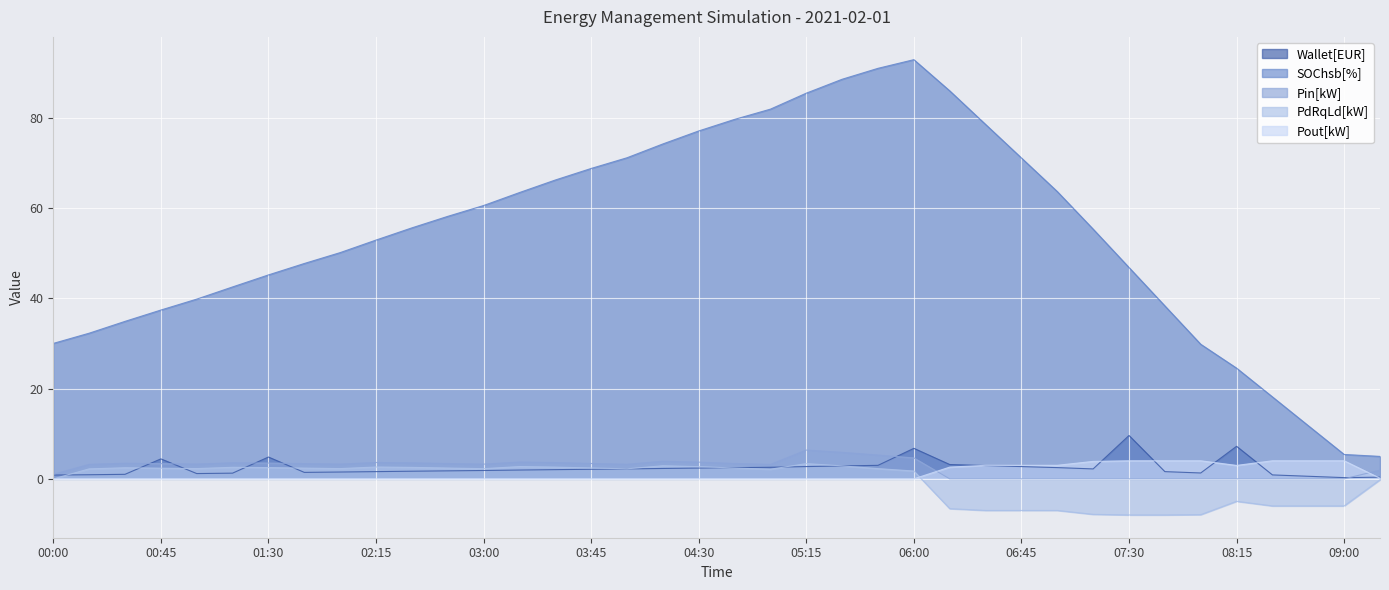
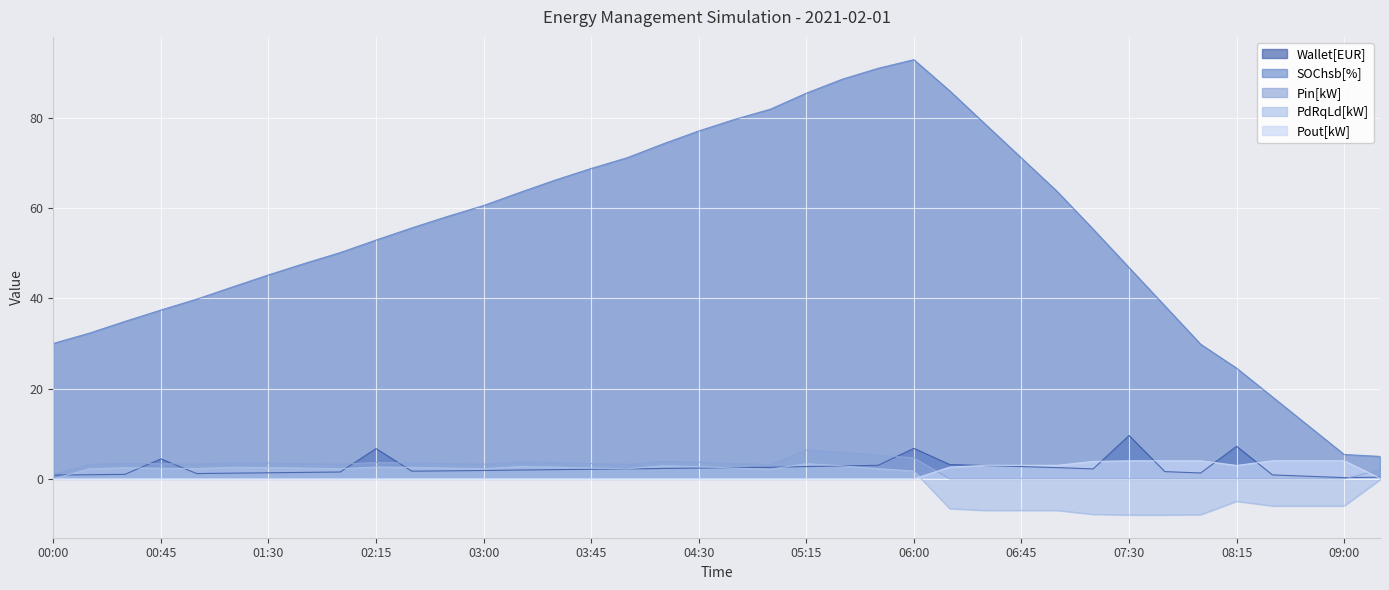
Wallet[EUR], 01:30: 5 -> 1
Wallet[EUR], 02:15: 2 -> 7
